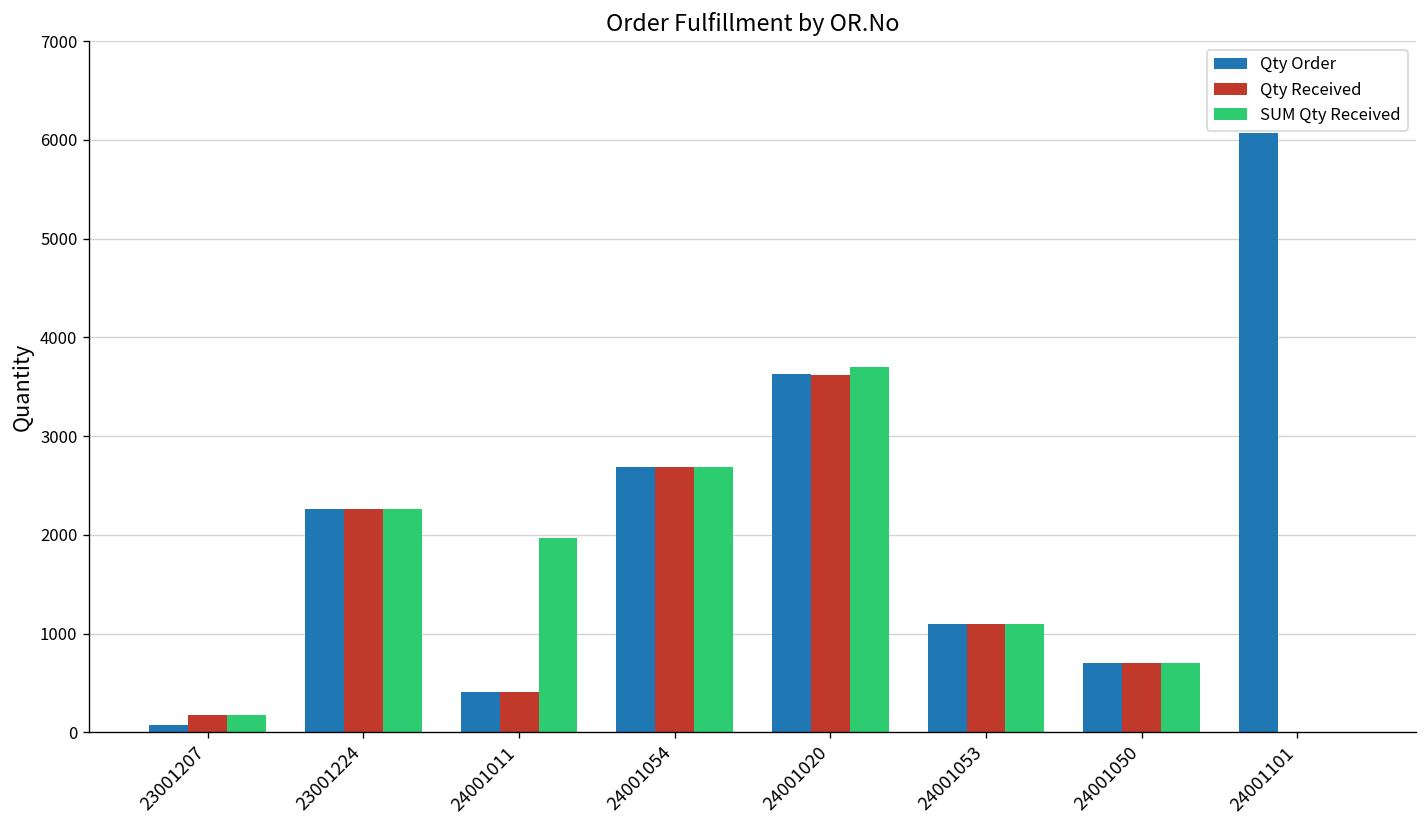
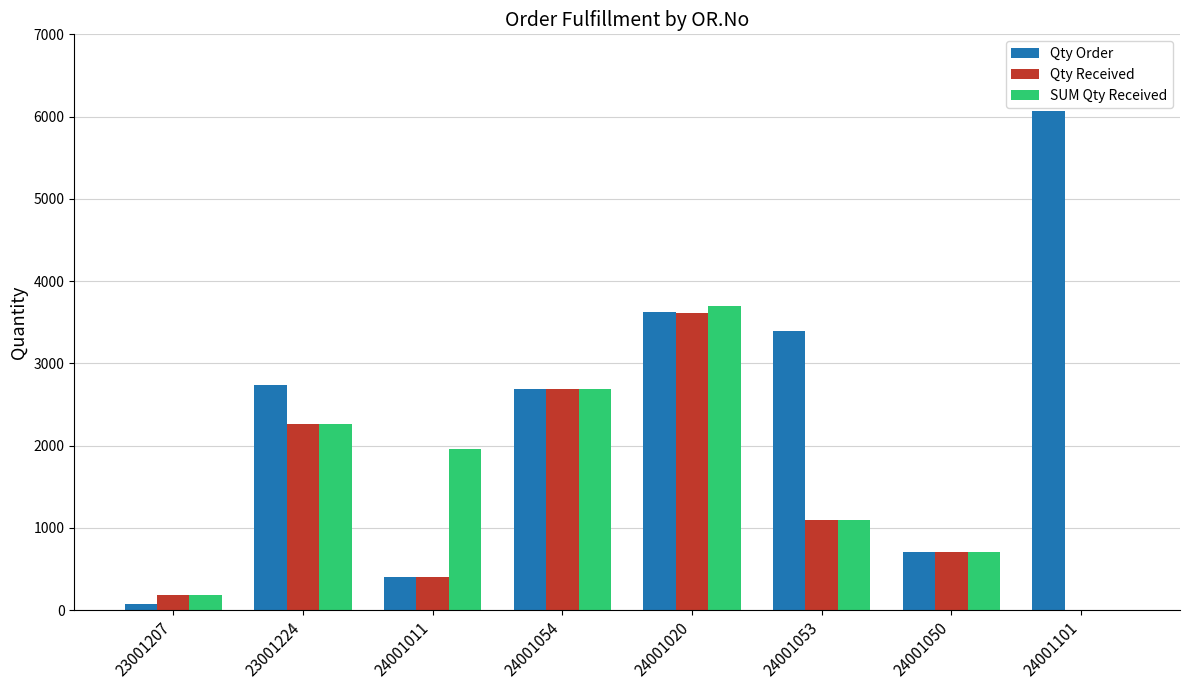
Qty Order, 23001224: 2300 -> 2700
Qty Order, 24001053: 1100 -> 3400
